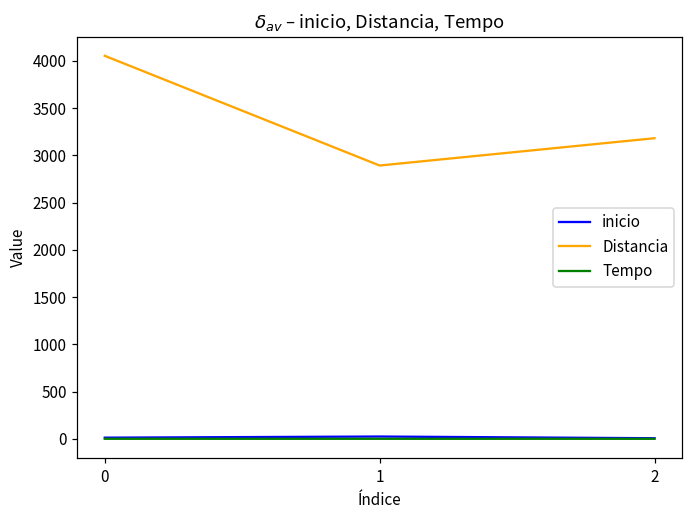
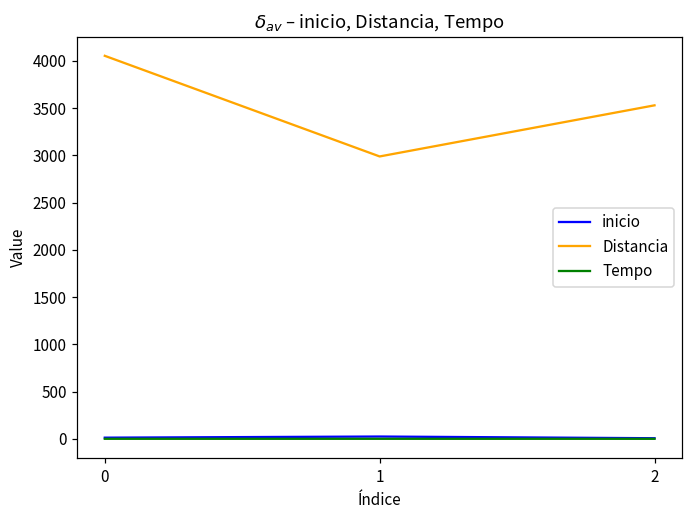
Distancia, 1: 2900 -> 3000
Distancia, 2: 3200 -> 3500
